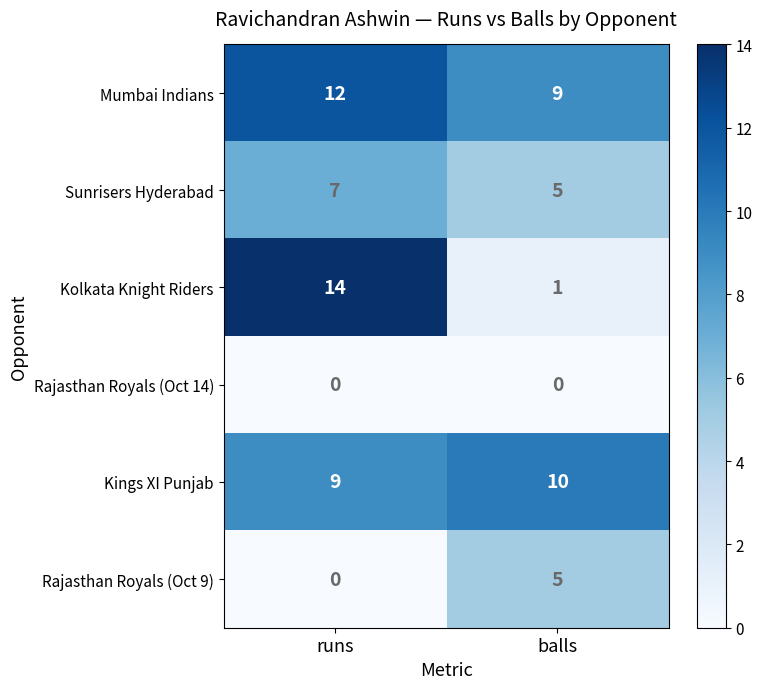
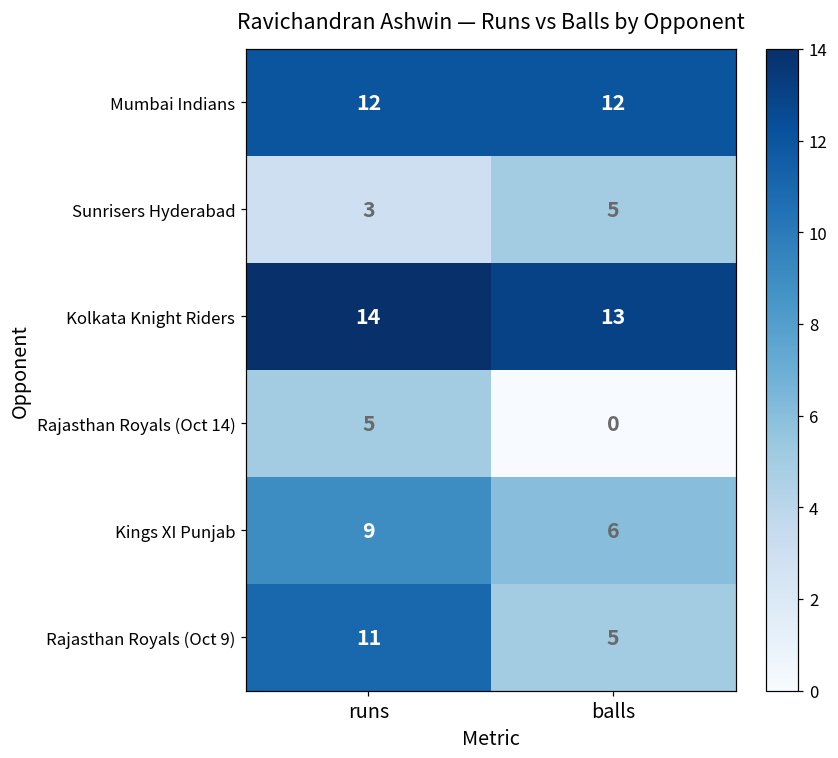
Mumbai Indians, balls: 9 -> 12
Sunrisers Hyderabad, runs: 7 -> 3
Kolkata Knight Riders, balls: 1 -> 13
Rajasthan Royals (Oct 14), runs: 0 -> 5
Kings XI Punjab, balls: 10 -> 6
Rajasthan Royals (Oct 9), runs: 0 -> 11
